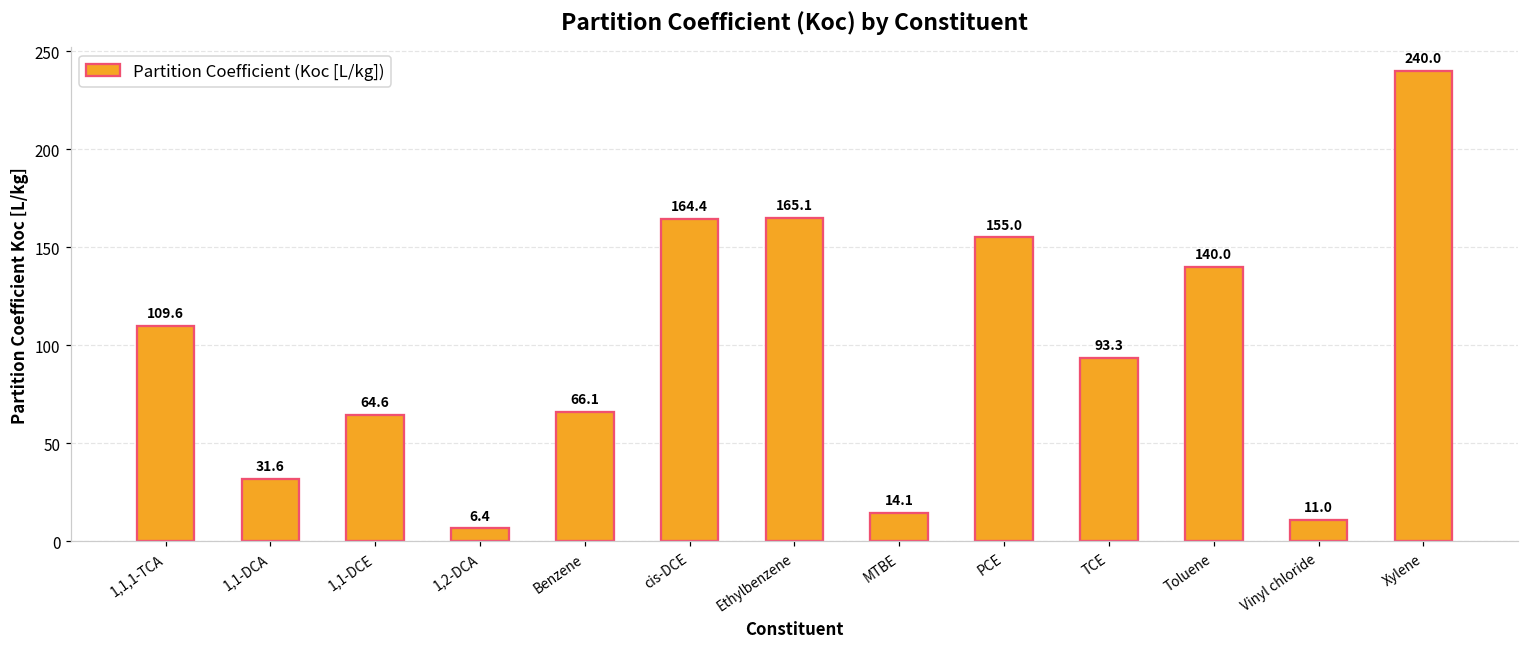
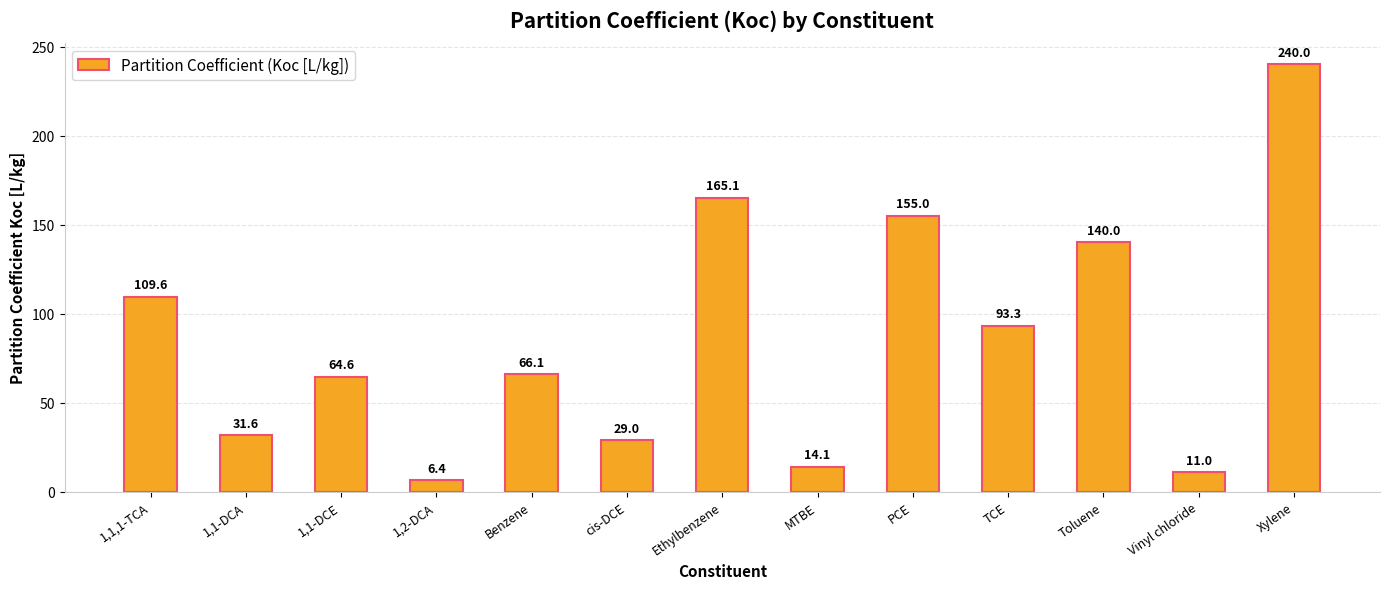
cis-DCE: 164.4 -> 29.0
